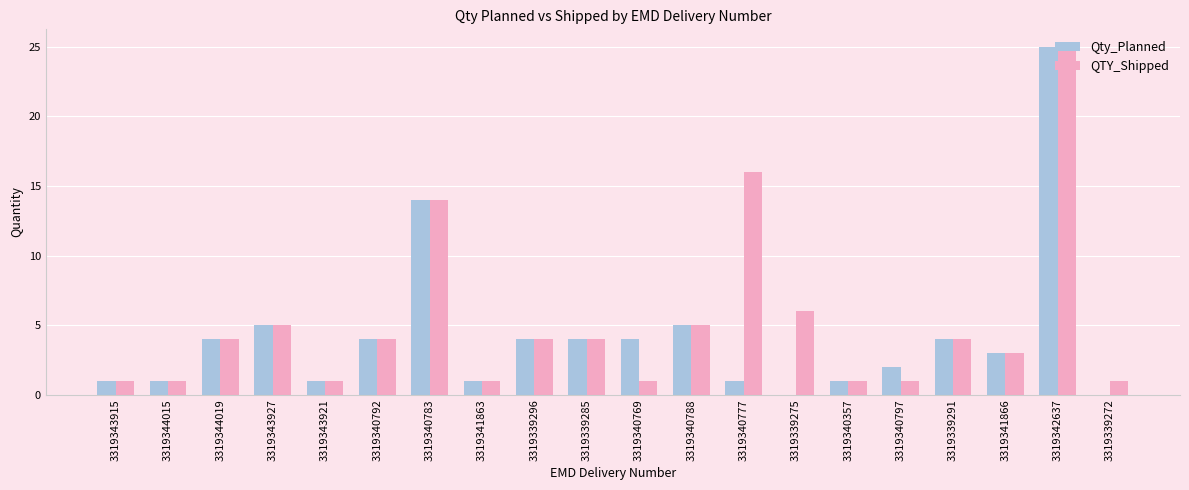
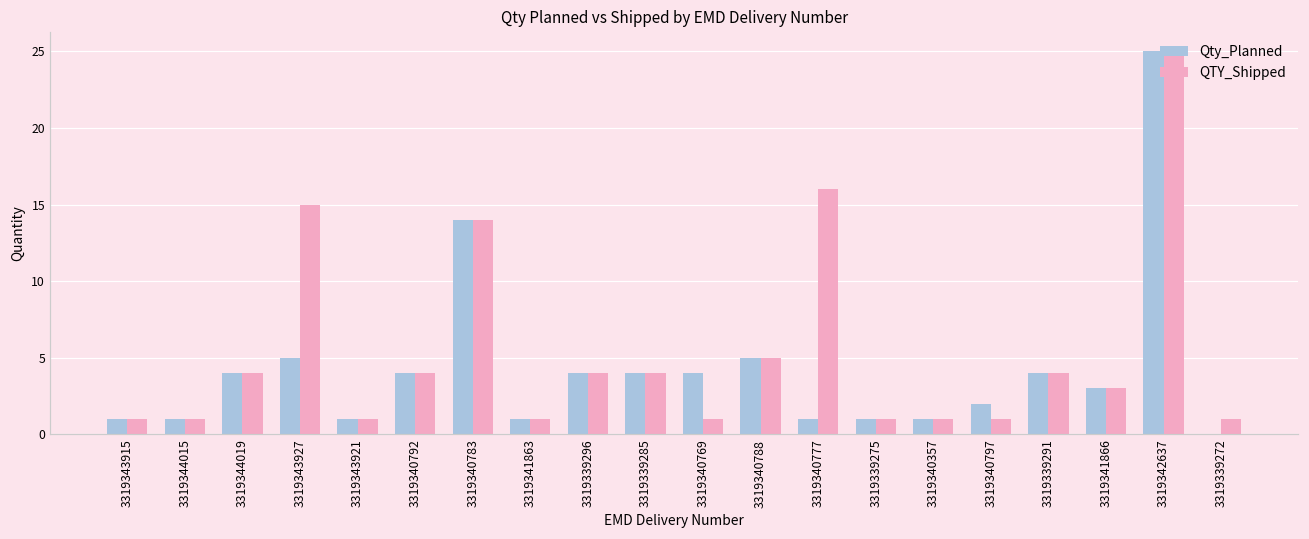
QTY_Shipped, 3319343927: 5 -> 15
Qty_Planned, 3319339275: 0 -> 1
QTY_Shipped, 3319339275: 6 -> 1
